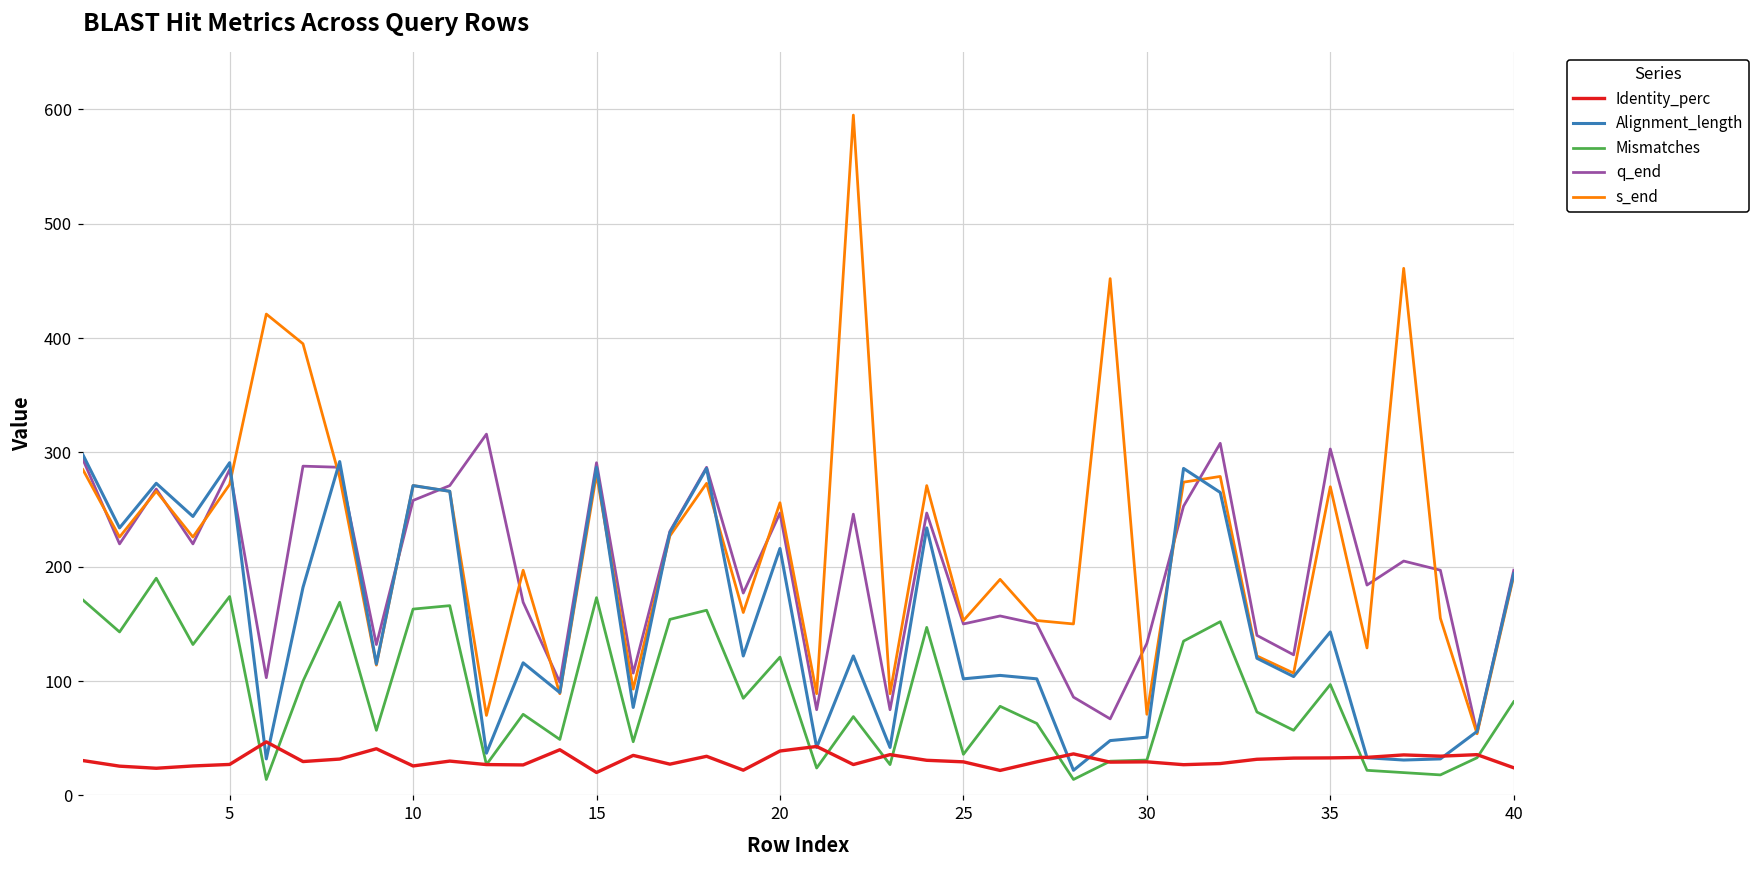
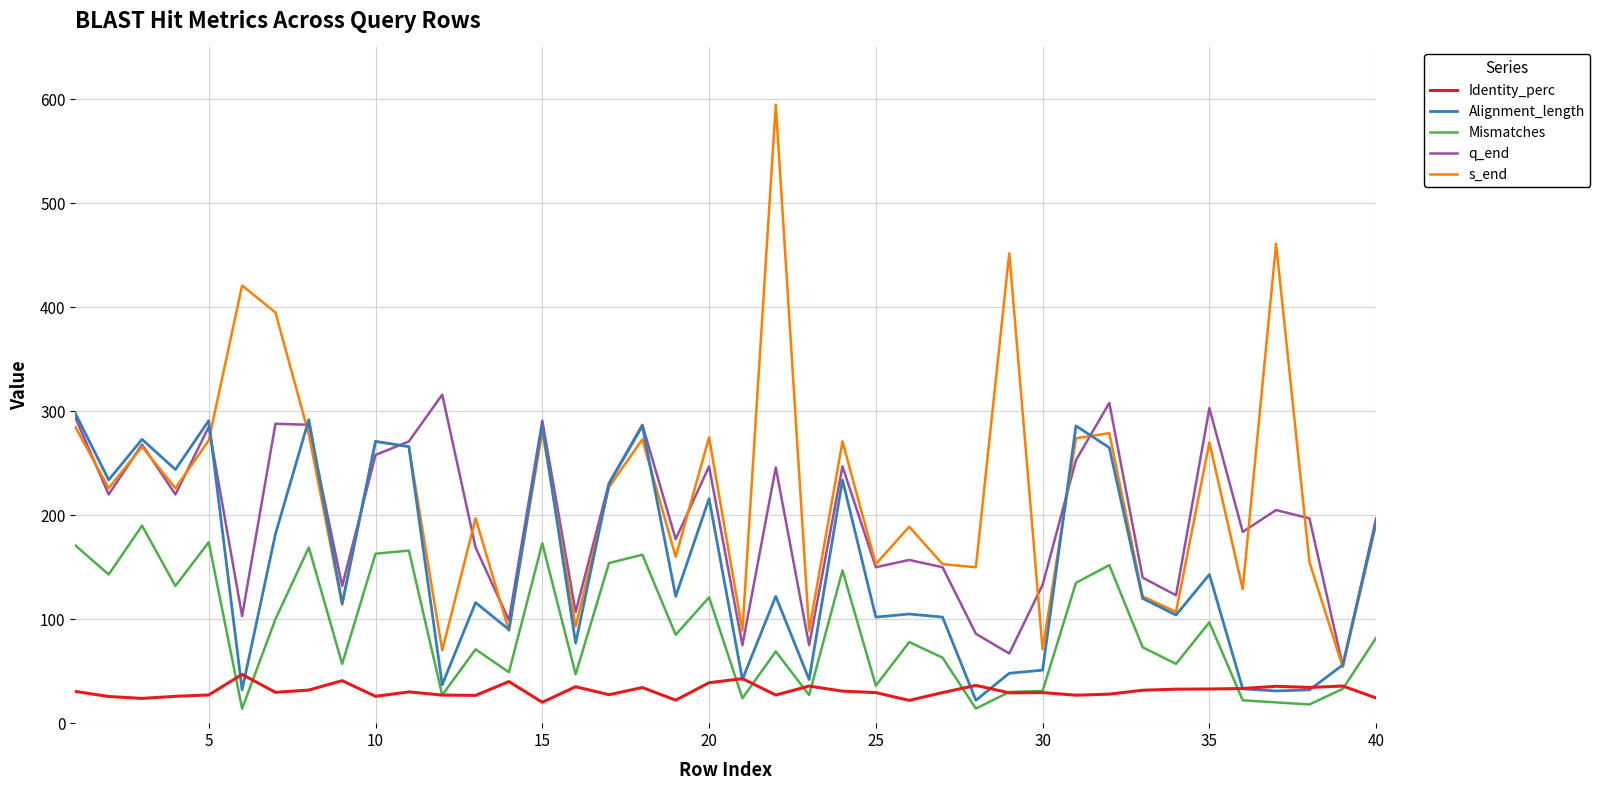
s_end, 20: 256 -> 275
